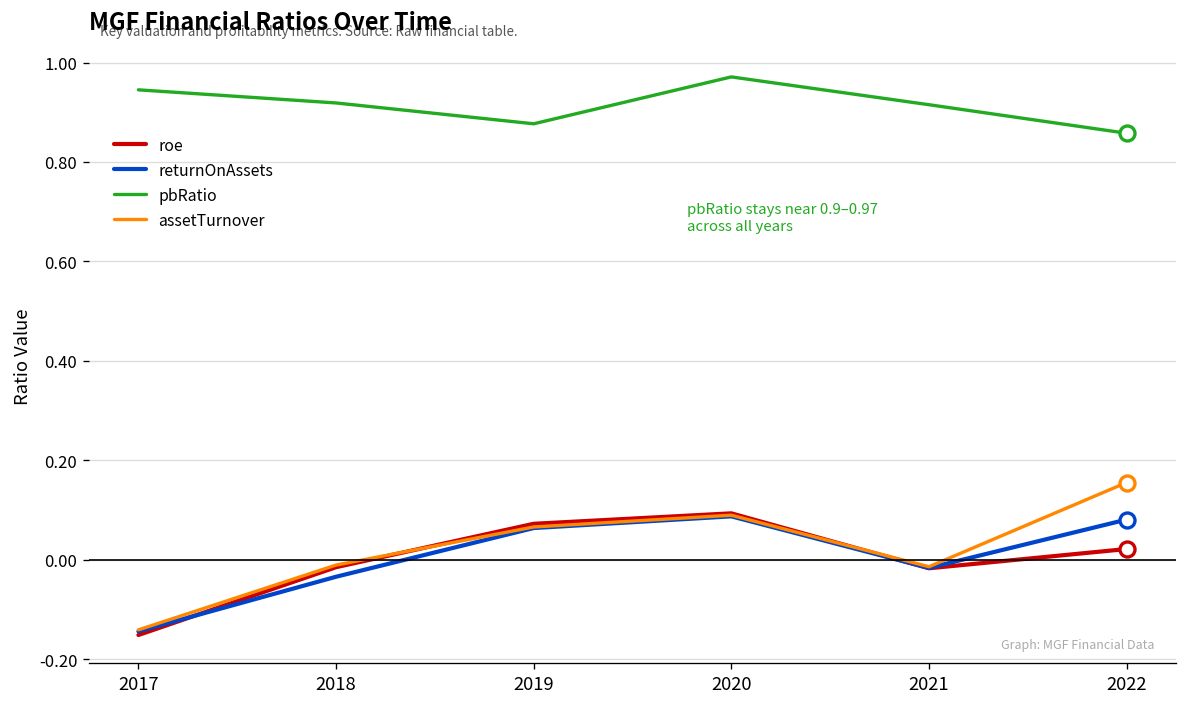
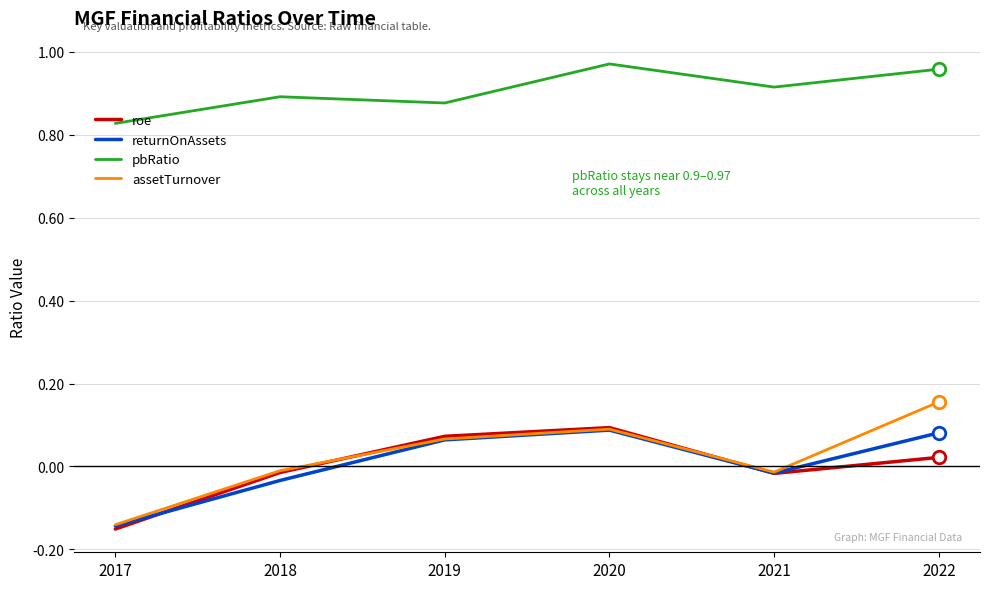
pbRatio, 2017: 0.95 -> 0.83
pbRatio, 2018: 0.92 -> 0.89
pbRatio, 2022: 0.86 -> 0.96
